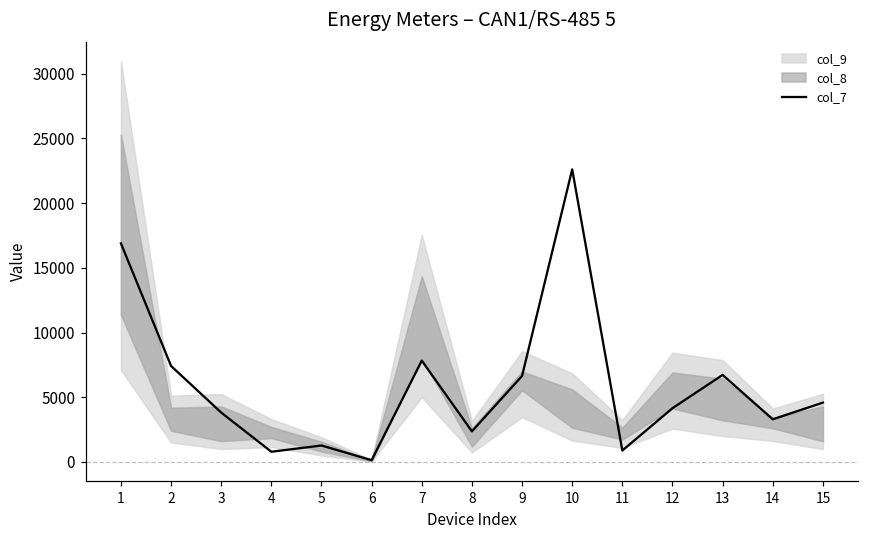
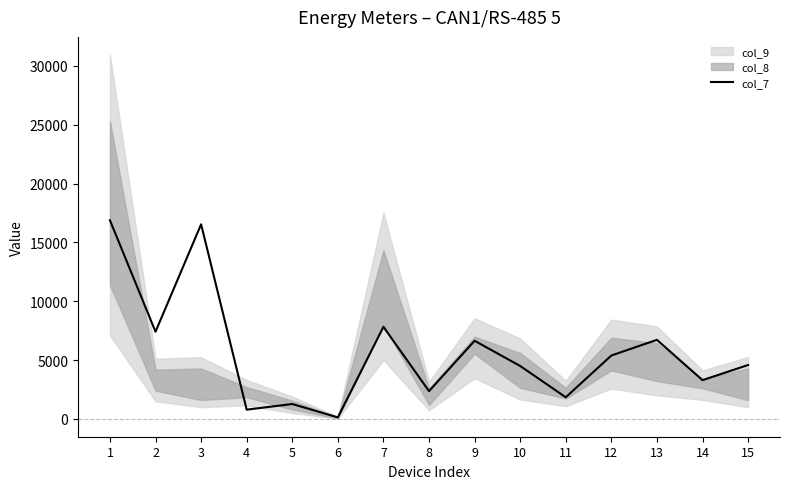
col_7, 3: 3800 -> 16500
col_7, 10: 22600 -> 4500
col_7, 11: 900 -> 1800
col_7, 12: 4200 -> 5400
